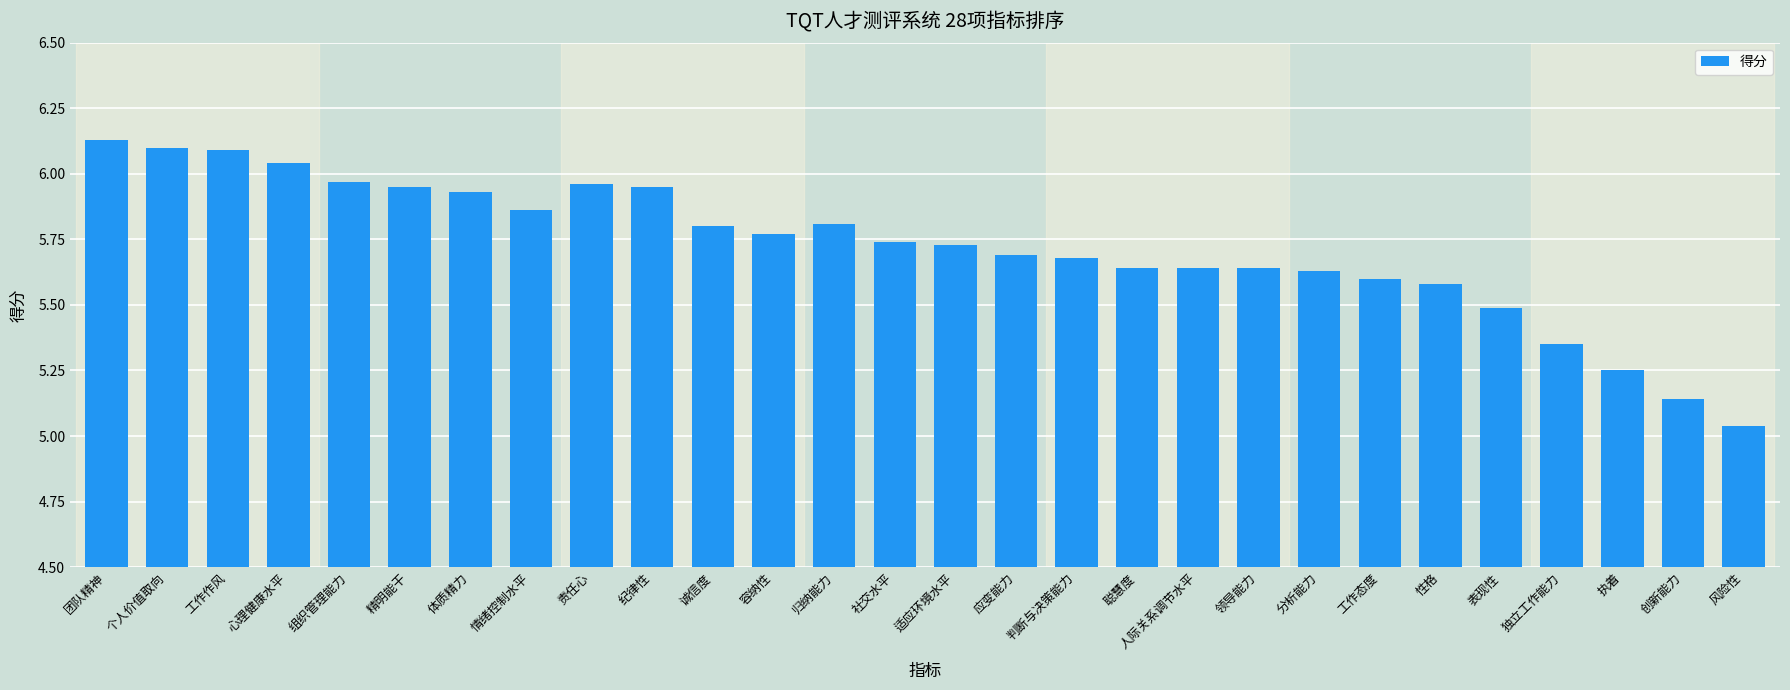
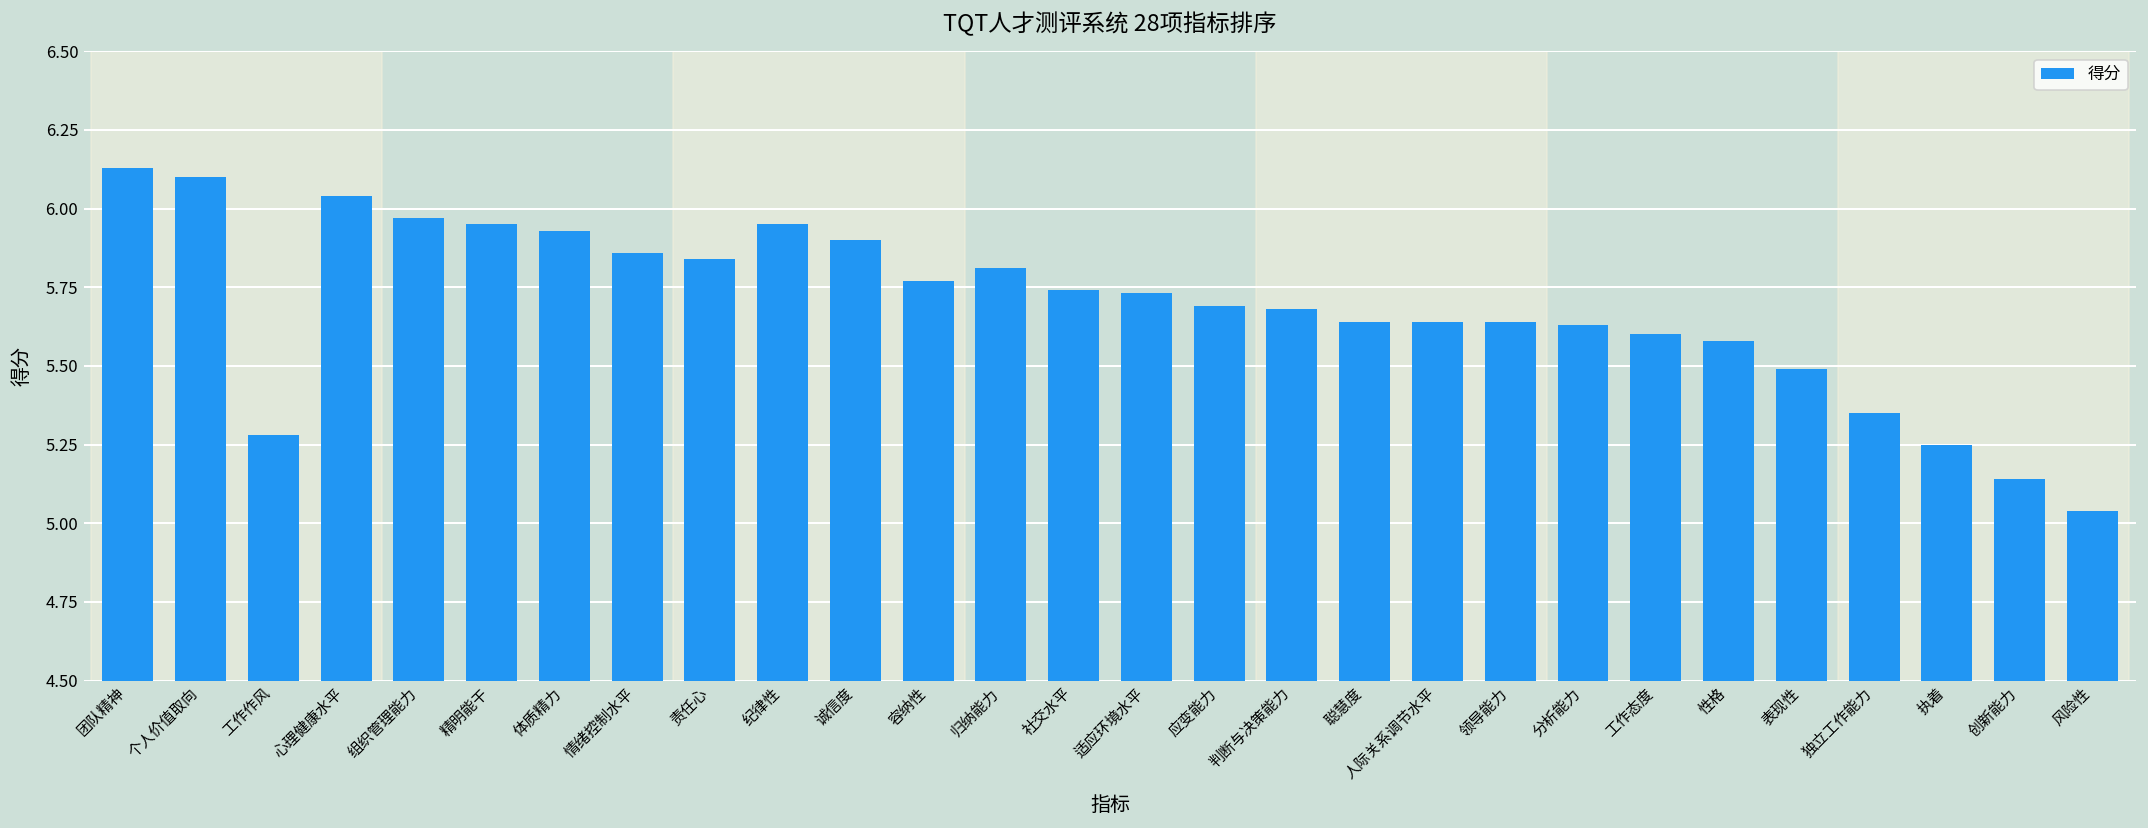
工作作风: 6.09 -> 5.28
责任心: 5.96 -> 5.84
诚信度: 5.8 -> 5.9
